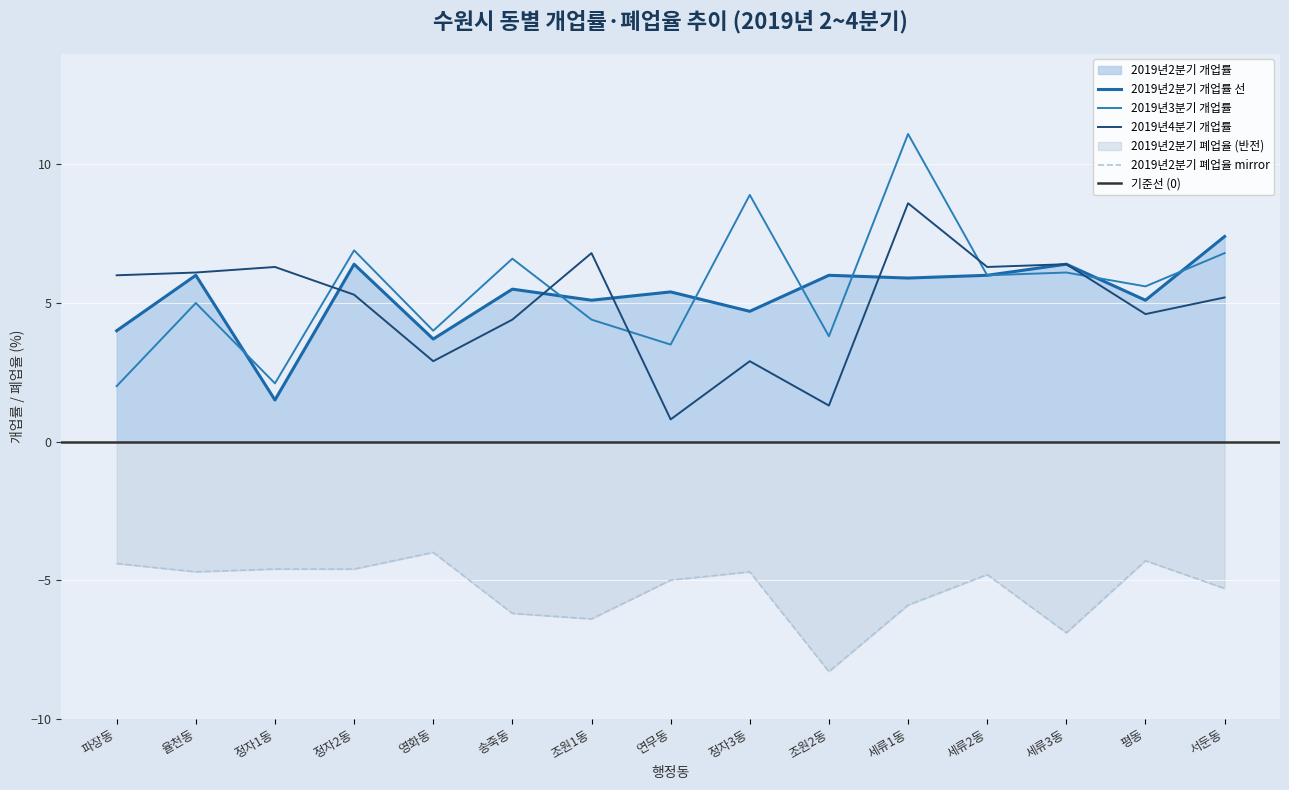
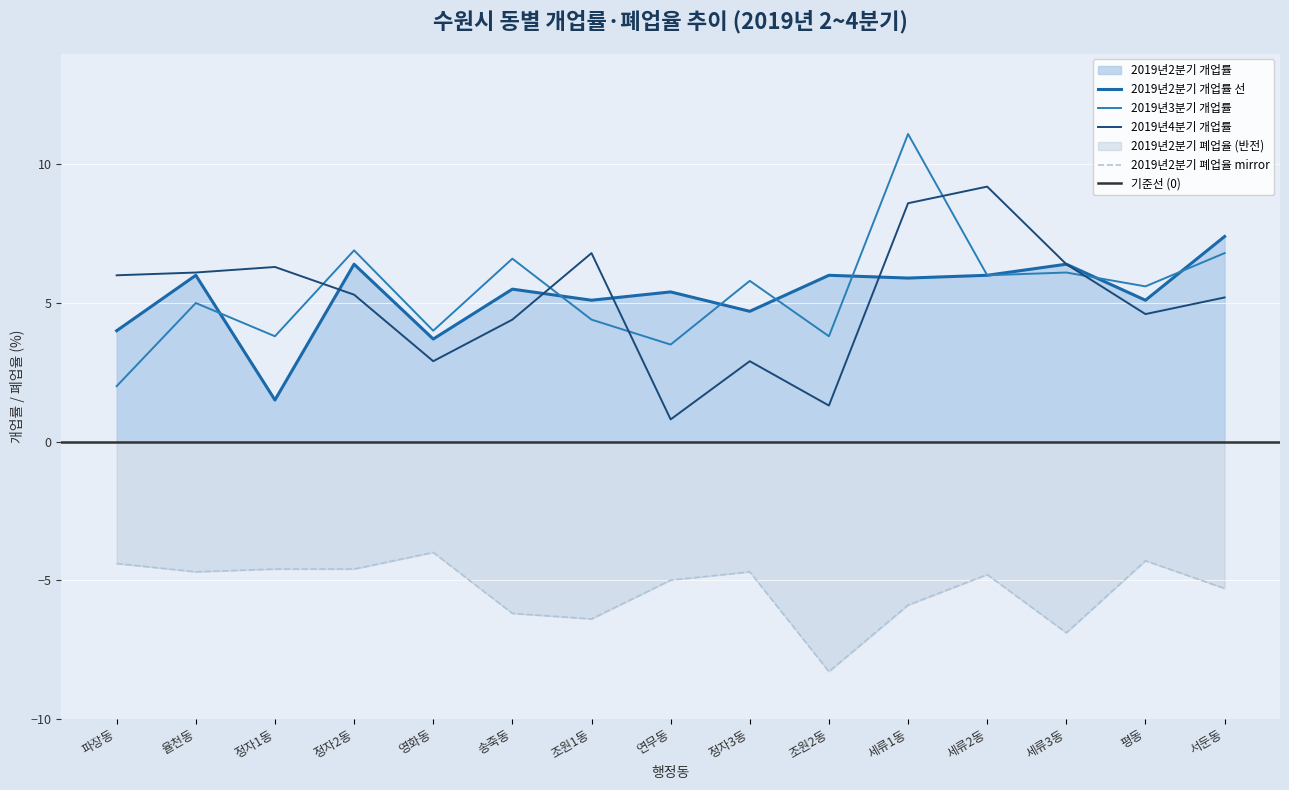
2019년3분기 개업률, 정자1동: 2.1 -> 3.8
2019년3분기 개업률, 정자3동: 8.9 -> 5.8
2019년4분기 개업률, 세류2동: 6.3 -> 9.2
